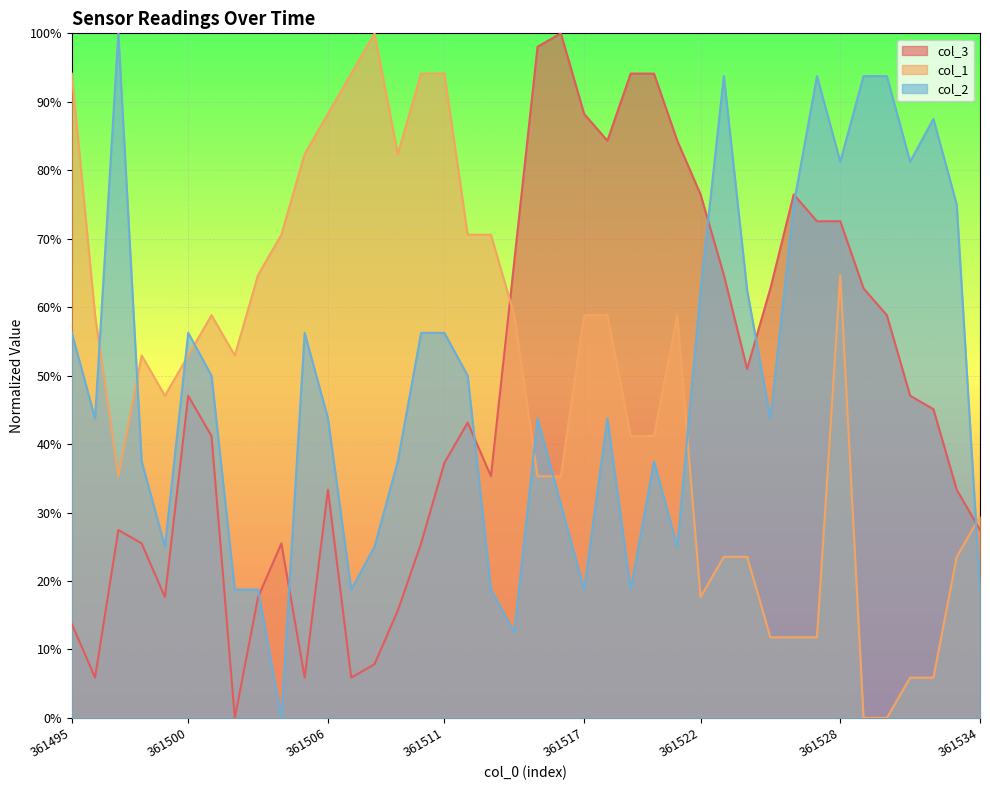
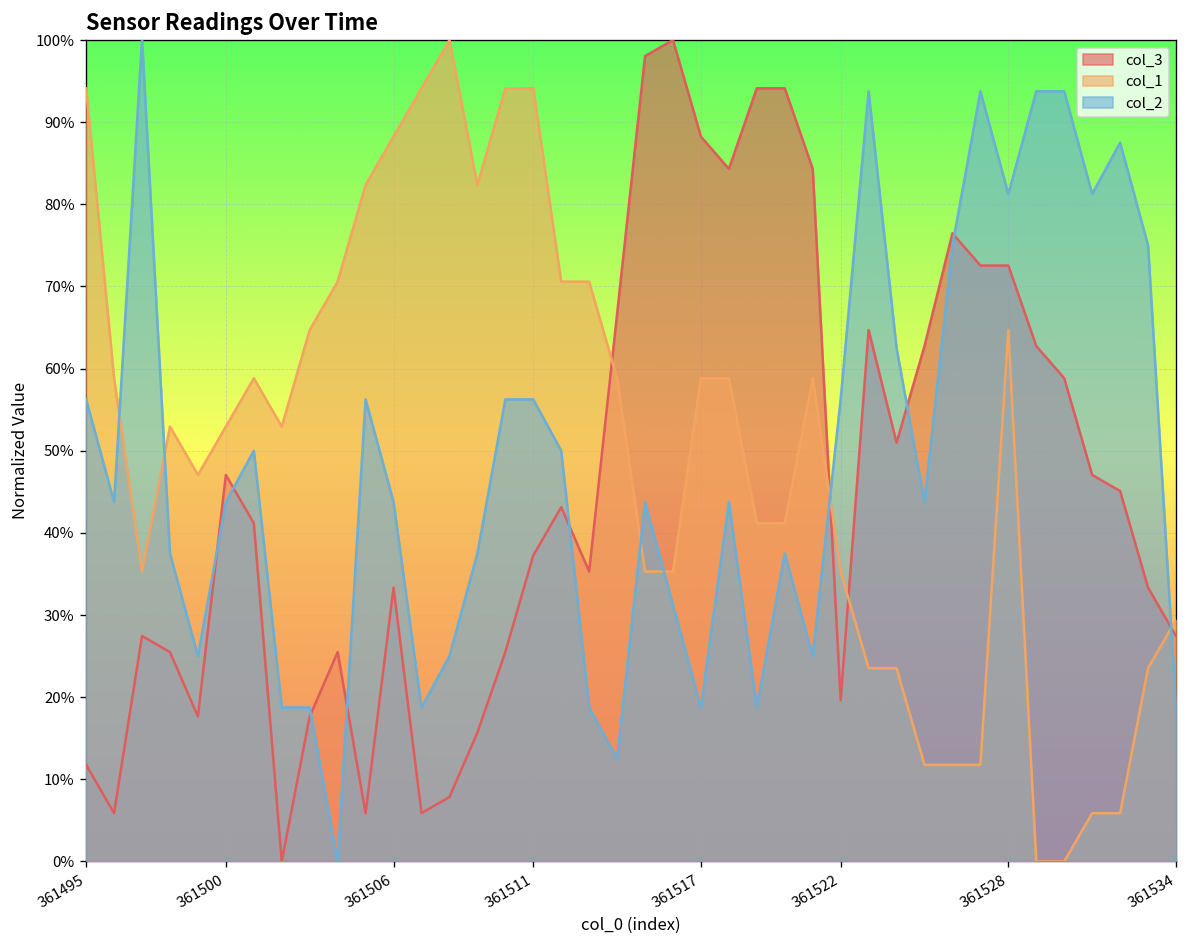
col_3, 361495: 14% -> 12%
col_2, 361500: 56% -> 44%
col_3, 361522: 76% -> 20%
col_1, 361522: 18% -> 35%
col_2, 361522: 63% -> 56%
